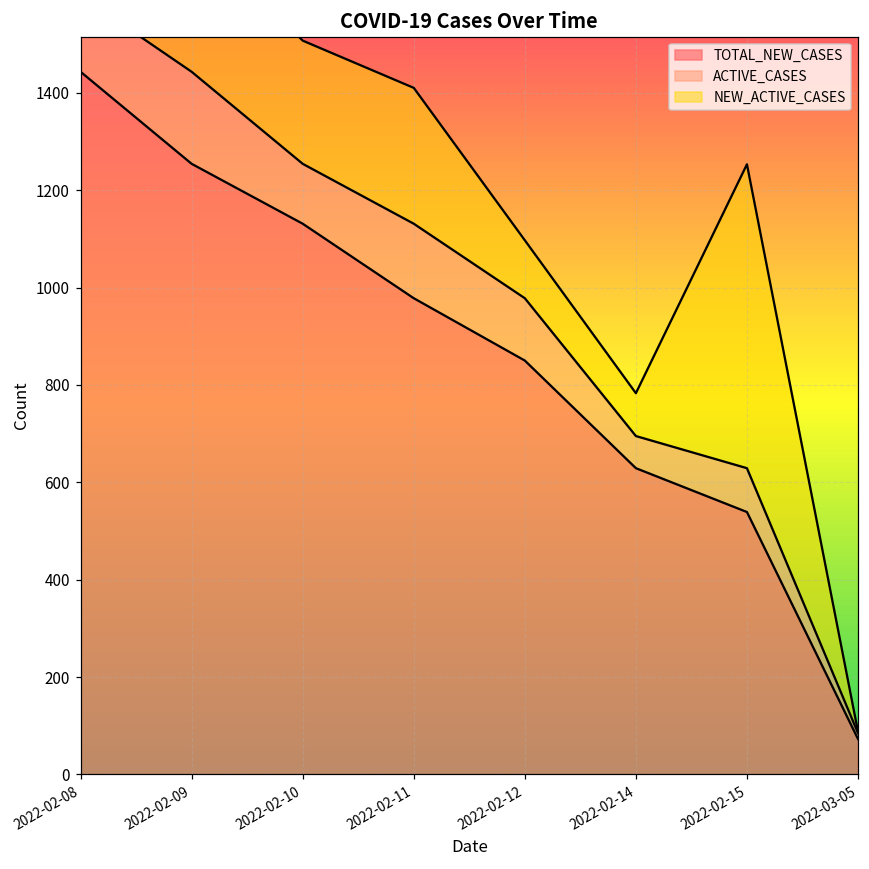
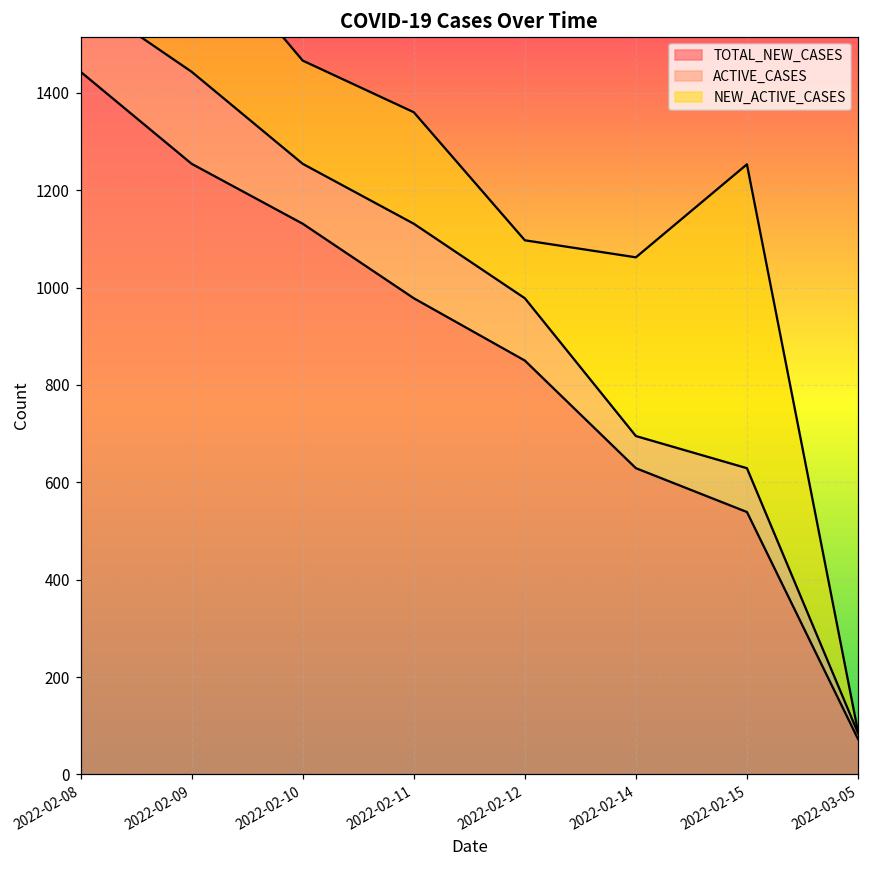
NEW_ACTIVE_CASES, 2022-02-10: 250 -> 210
NEW_ACTIVE_CASES, 2022-02-11: 280 -> 230
NEW_ACTIVE_CASES, 2022-02-14: 90 -> 370
